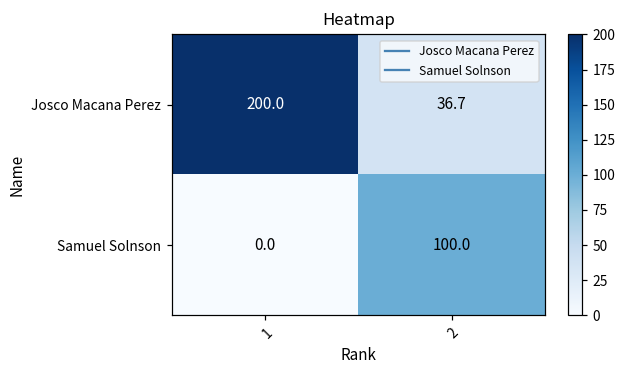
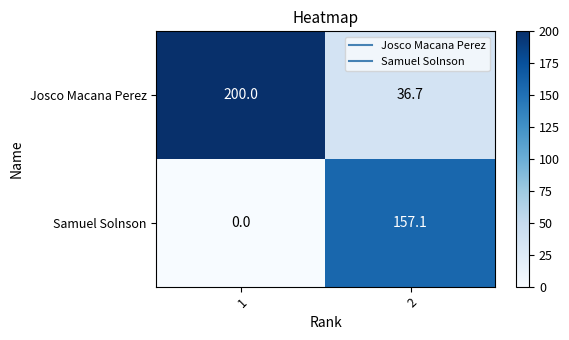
Samuel Solnson, 2: 100.0 -> 157.1
